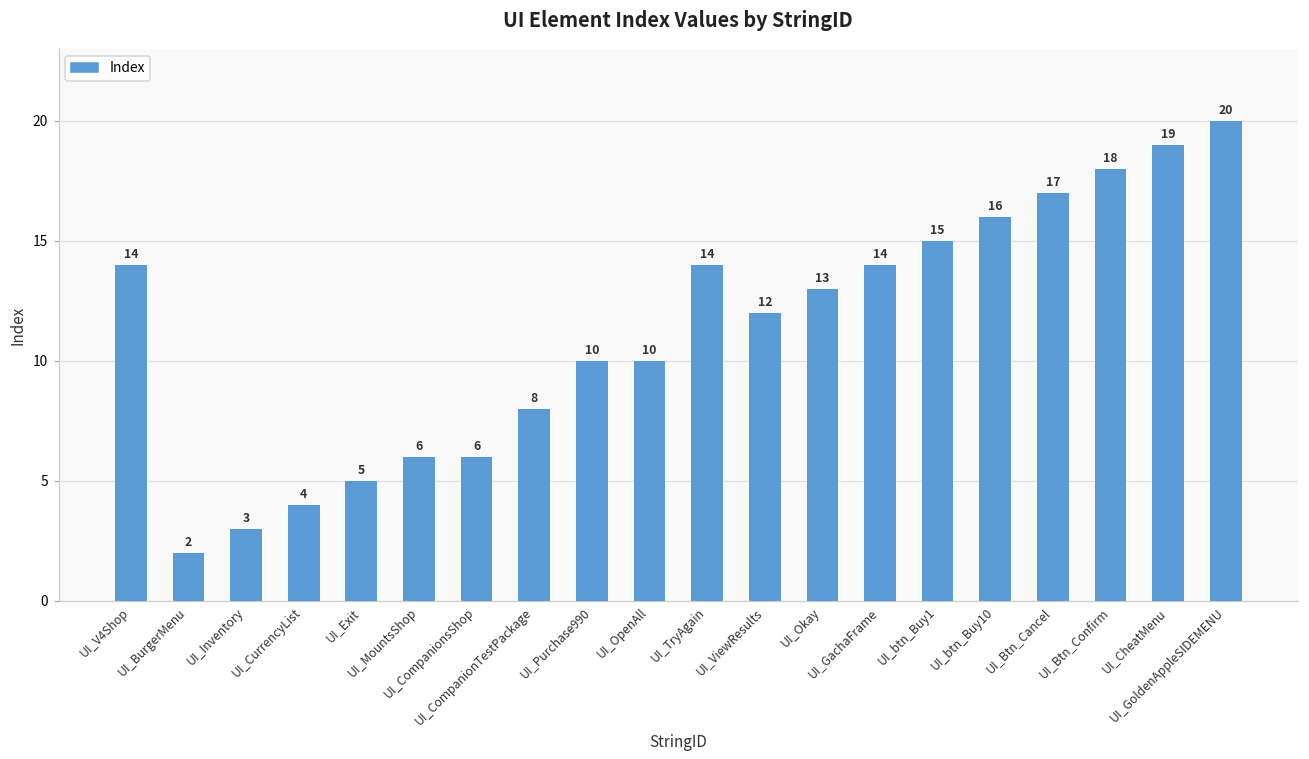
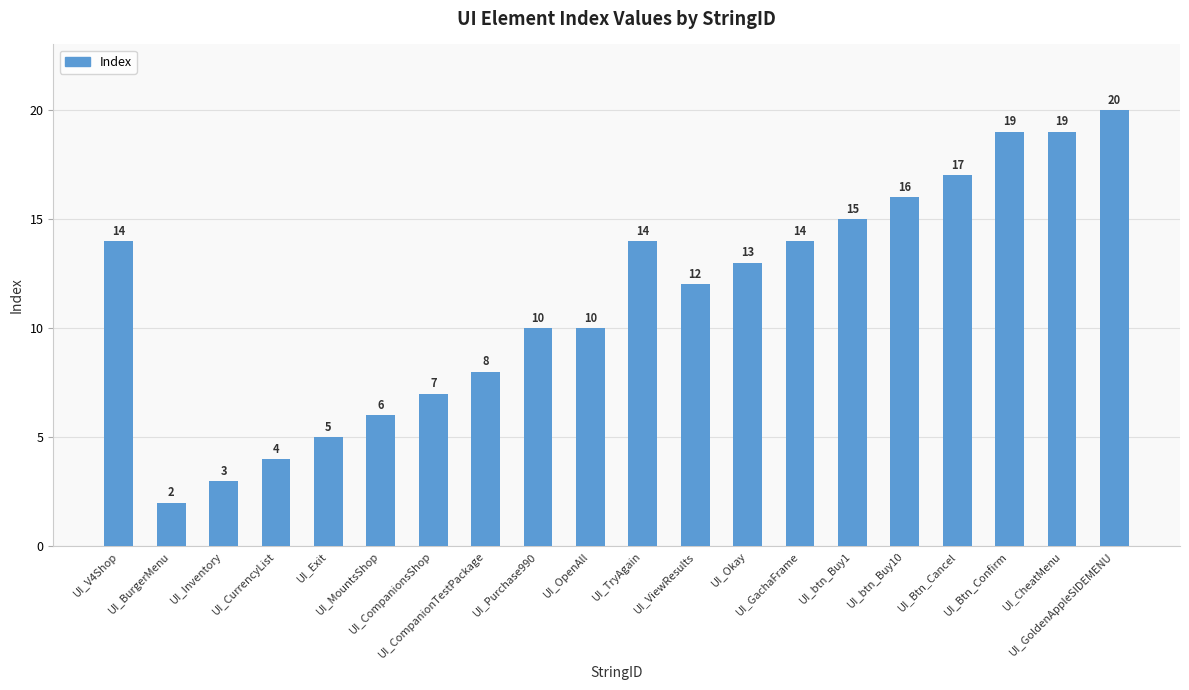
UI_CompanionsShop: 6 -> 7
UI_Btn_Confirm: 18 -> 19
